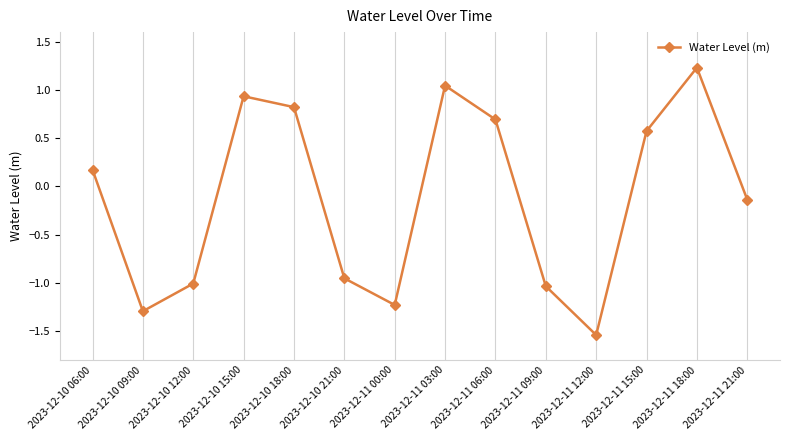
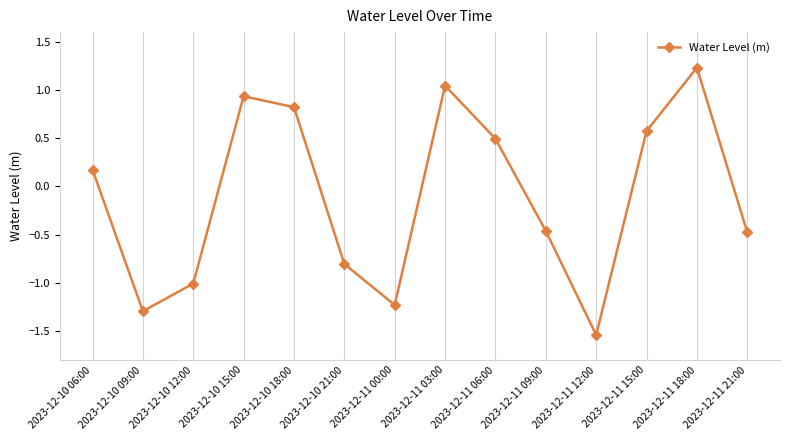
2023-12-10 21:00: -1.0 -> -0.8
2023-12-11 06:00: 0.7 -> 0.5
2023-12-11 09:00: -1.0 -> -0.5
2023-12-11 21:00: -0.1 -> -0.5
